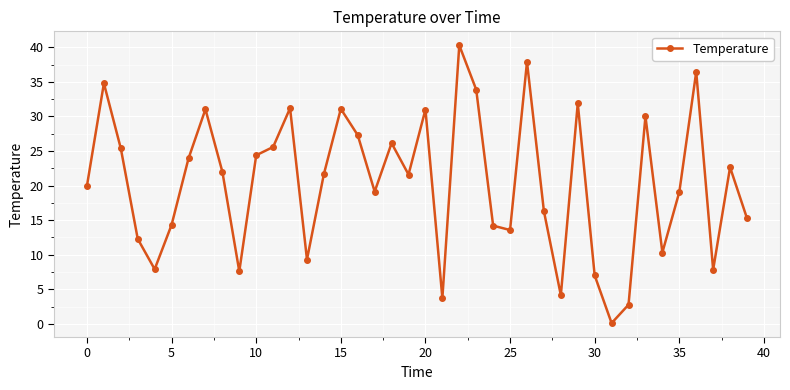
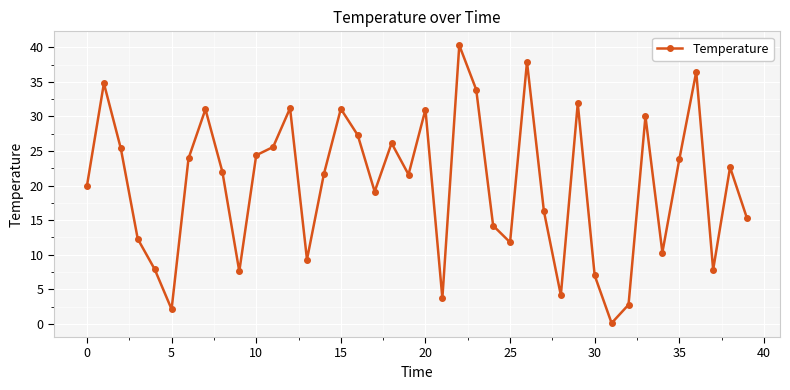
5: 14 -> 2
25: 14 -> 12
35: 19 -> 24
